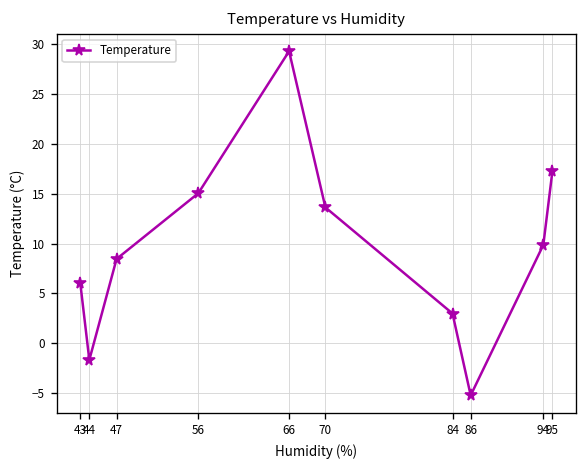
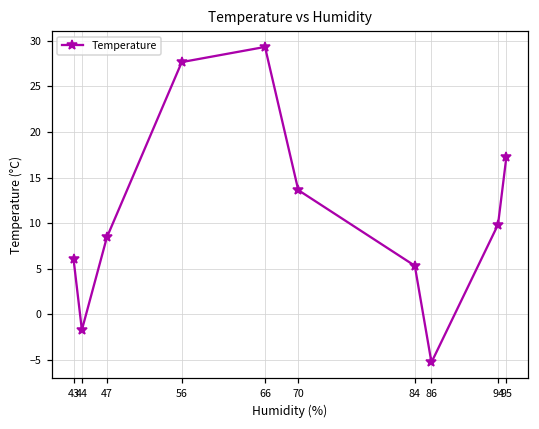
56: 15 -> 28
84: 3 -> 5
